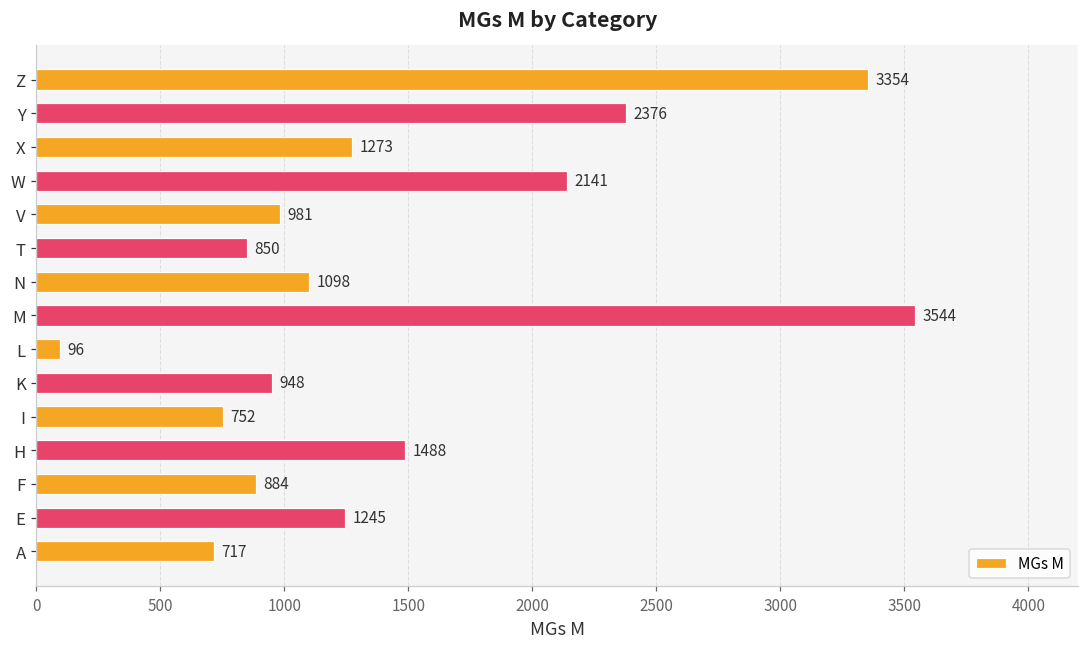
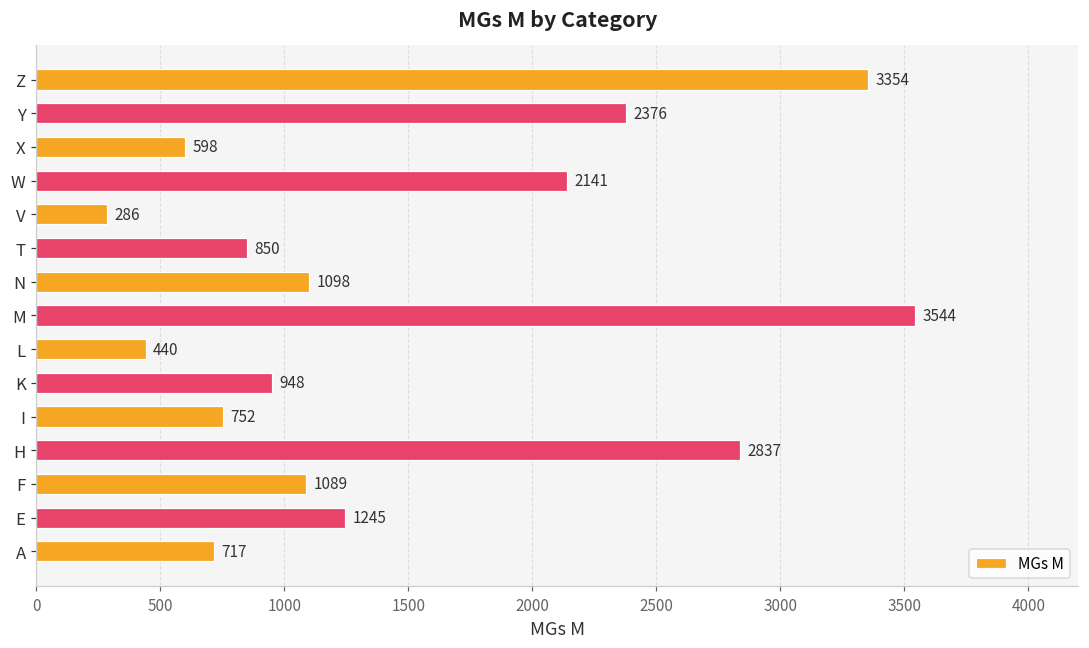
X: 1273 -> 598
V: 981 -> 286
L: 96 -> 440
H: 1488 -> 2837
F: 884 -> 1089
